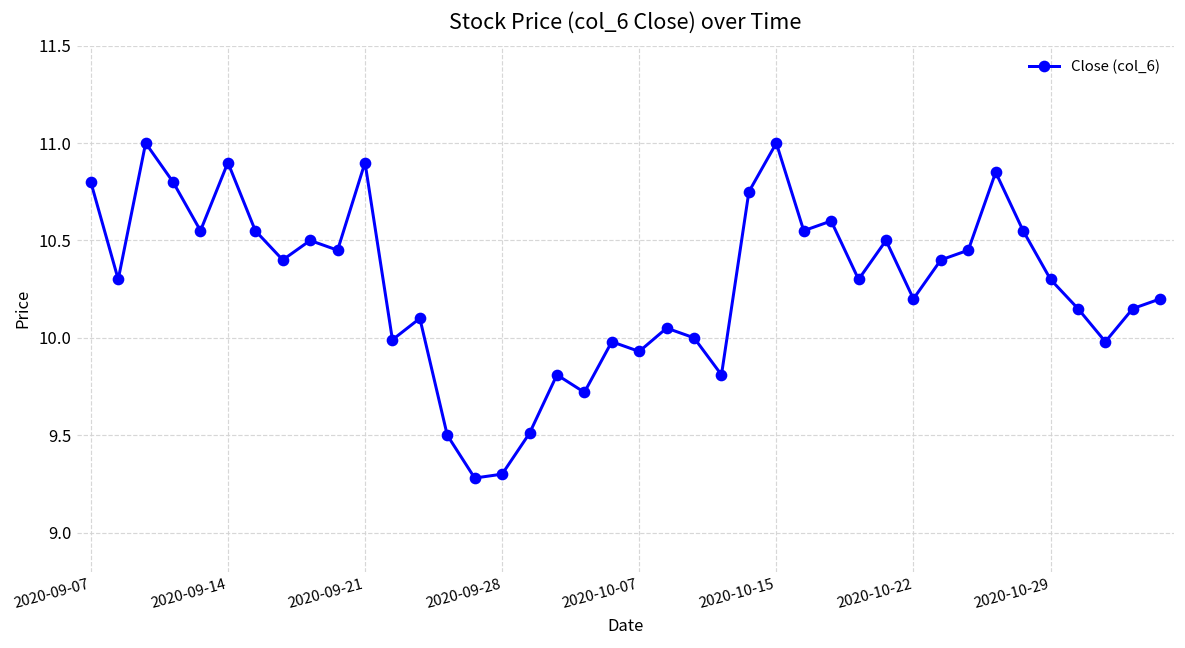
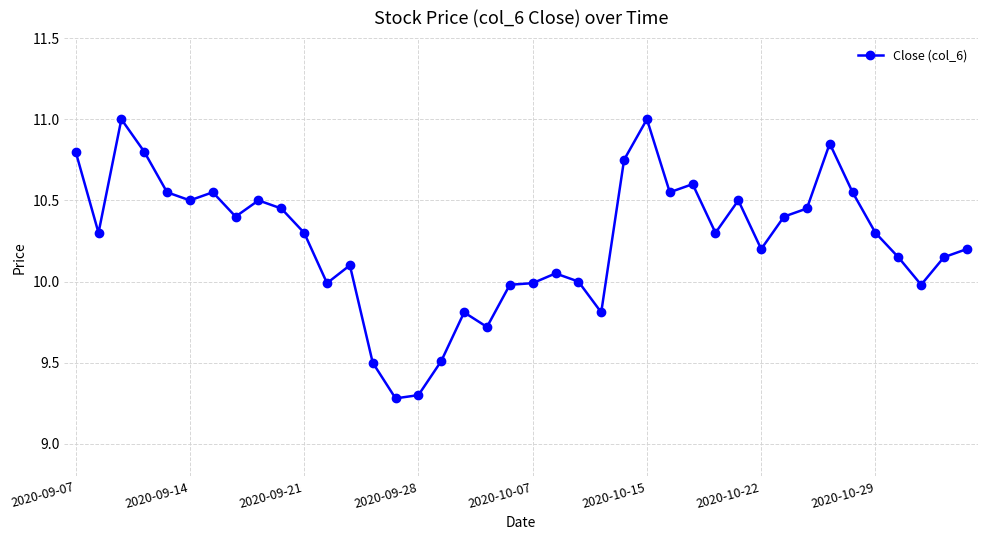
2020-09-14: 10.9 -> 10.5
2020-09-21: 10.9 -> 10.3
2020-10-07: 9.93 -> 9.99
